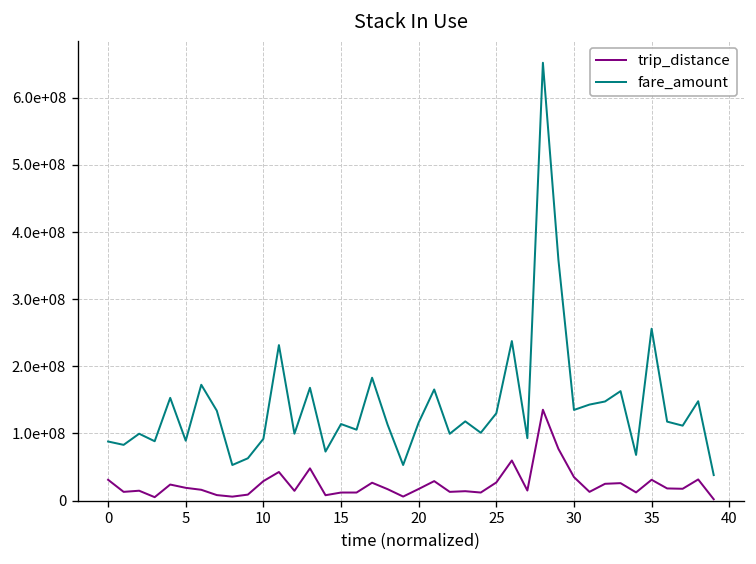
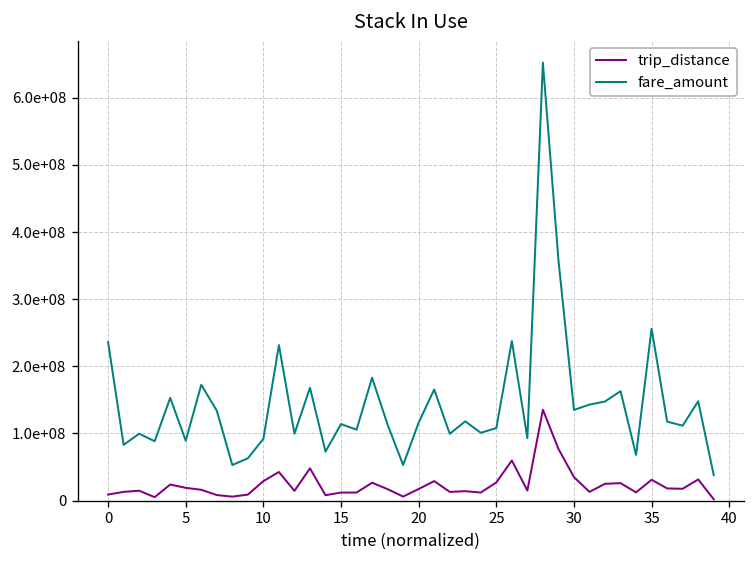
trip_distance, 0: 30000000 -> 10000000
fare_amount, 0: 90000000 -> 240000000
fare_amount, 25: 130000000 -> 110000000
